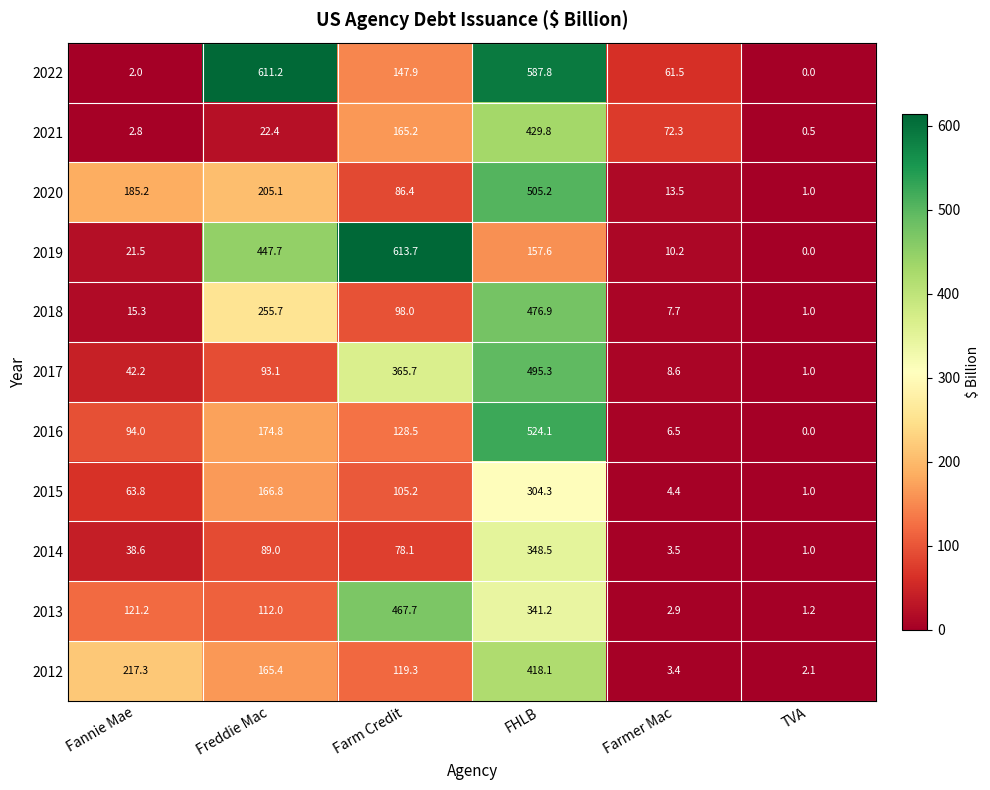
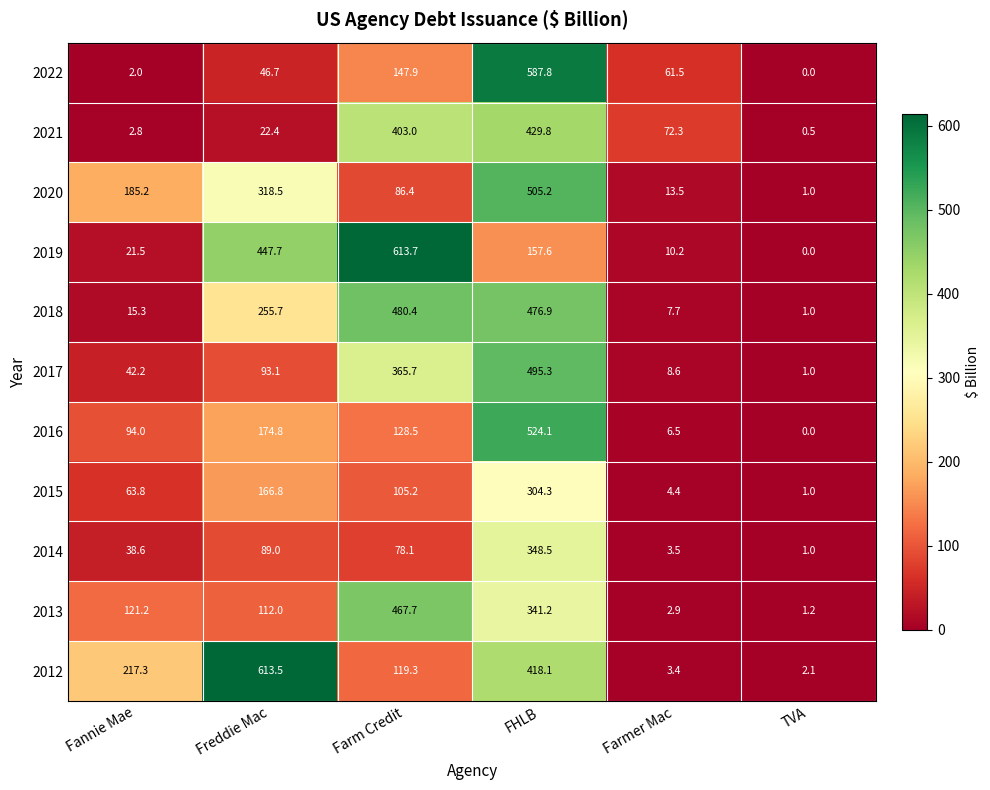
2022, Freddie Mac: 611.2 -> 46.7
2021, Farm Credit: 165.2 -> 403.0
2020, Freddie Mac: 205.1 -> 318.5
2018, Farm Credit: 98.0 -> 480.4
2012, Freddie Mac: 165.4 -> 613.5
